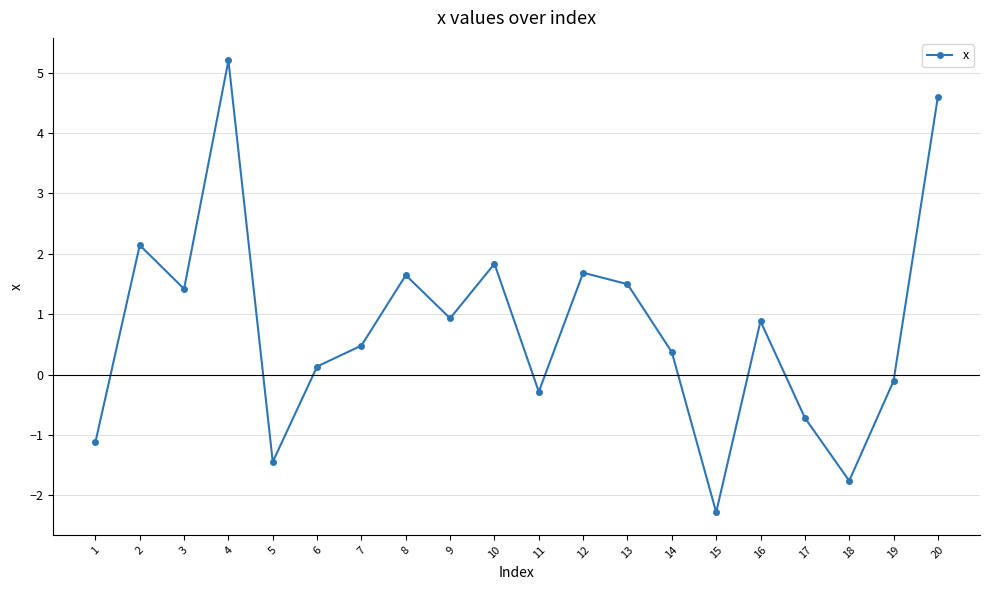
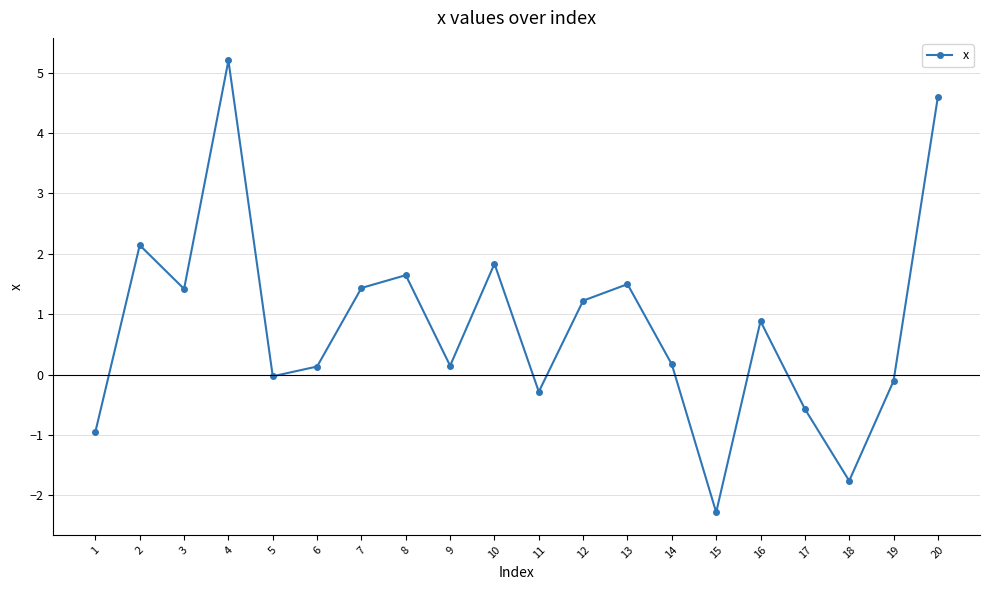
1: -1.1 -> -0.9
5: -1.4 -> 0.0
7: 0.5 -> 1.4
9: 0.9 -> 0.1
12: 1.7 -> 1.2
14: 0.4 -> 0.2
17: -0.7 -> -0.6
